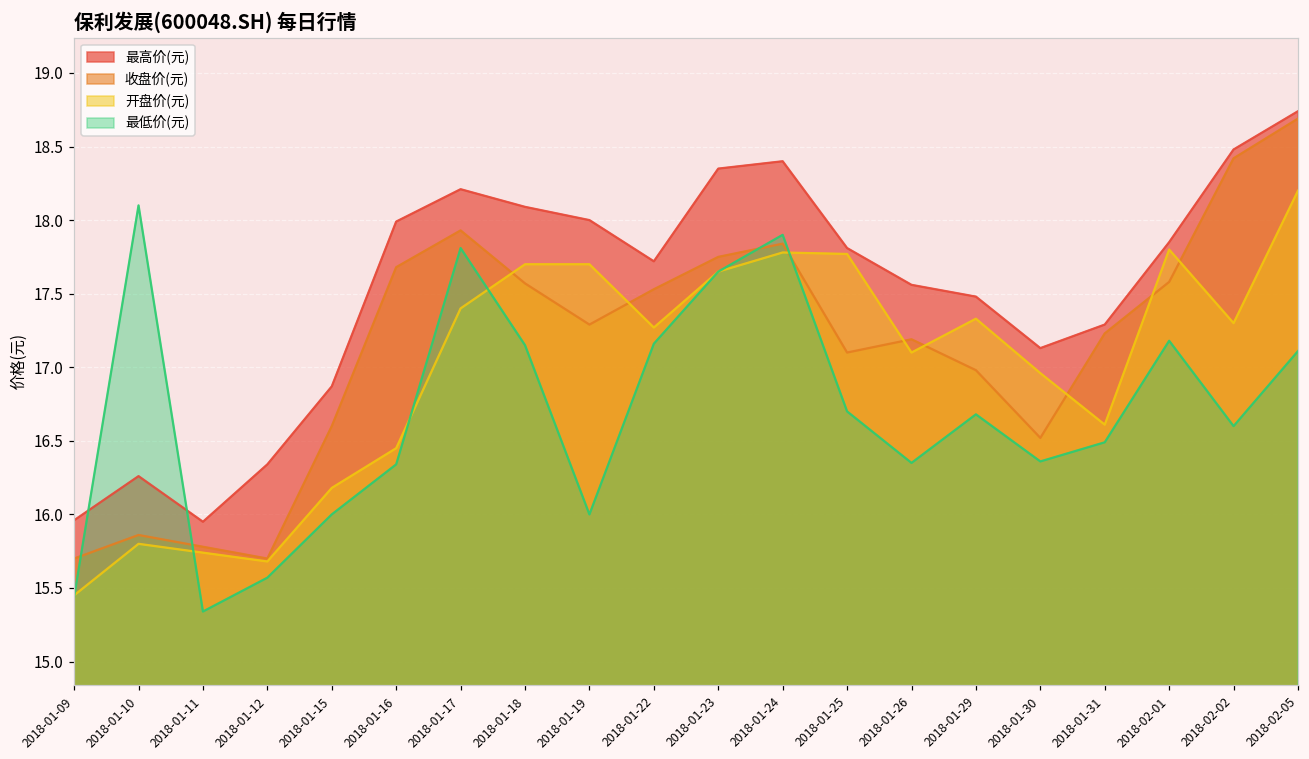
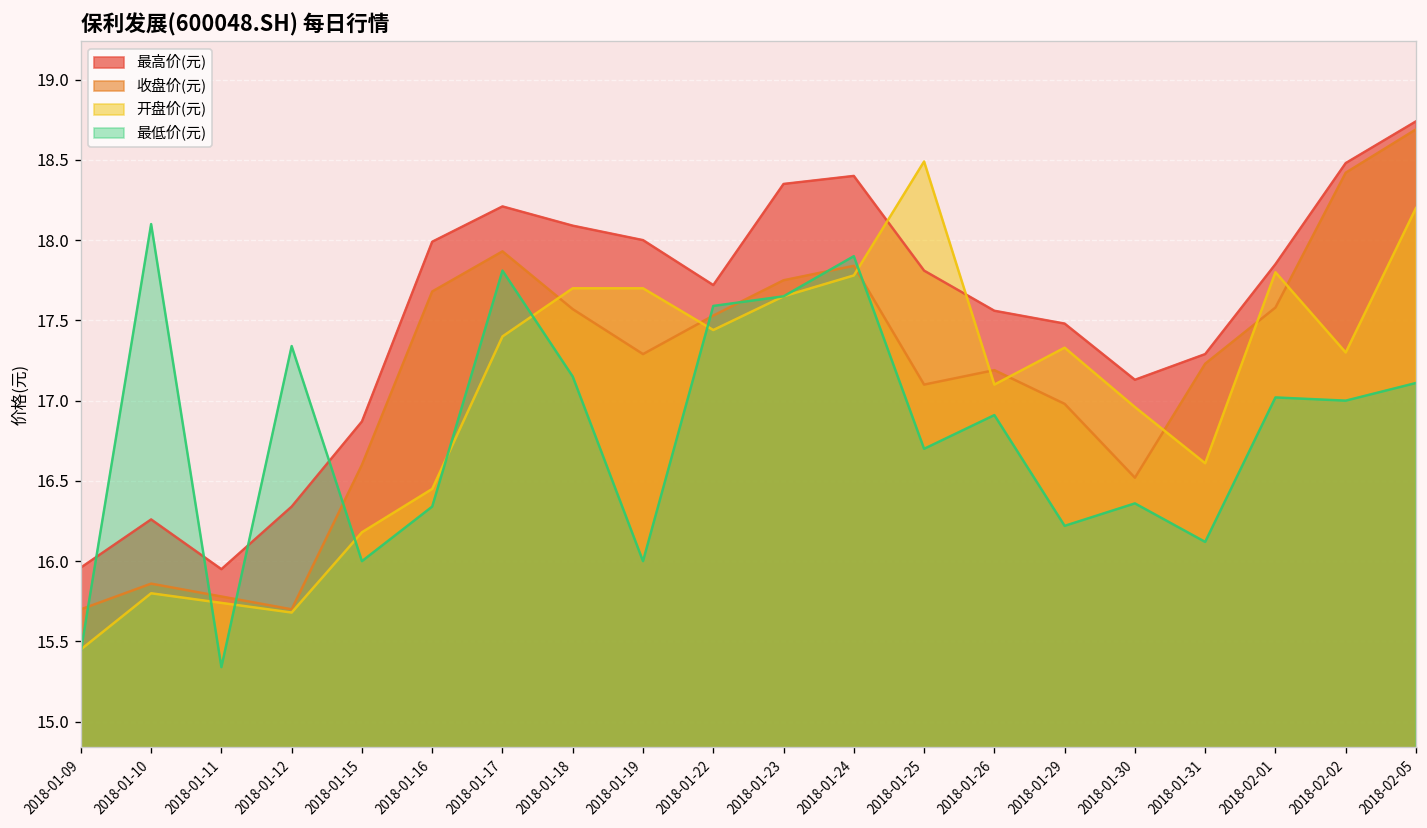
最低价(元), 2018-01-12: 15.57 -> 17.34
开盘价(元), 2018-01-22: 17.27 -> 17.44
最低价(元), 2018-01-22: 17.16 -> 17.59
开盘价(元), 2018-01-25: 17.77 -> 18.49
最低价(元), 2018-01-26: 16.35 -> 16.91
最低价(元), 2018-01-29: 16.68 -> 16.22
最低价(元), 2018-01-31: 16.49 -> 16.12
最低价(元), 2018-02-01: 17.18 -> 17.02
最低价(元), 2018-02-02: 16.6 -> 17.0
